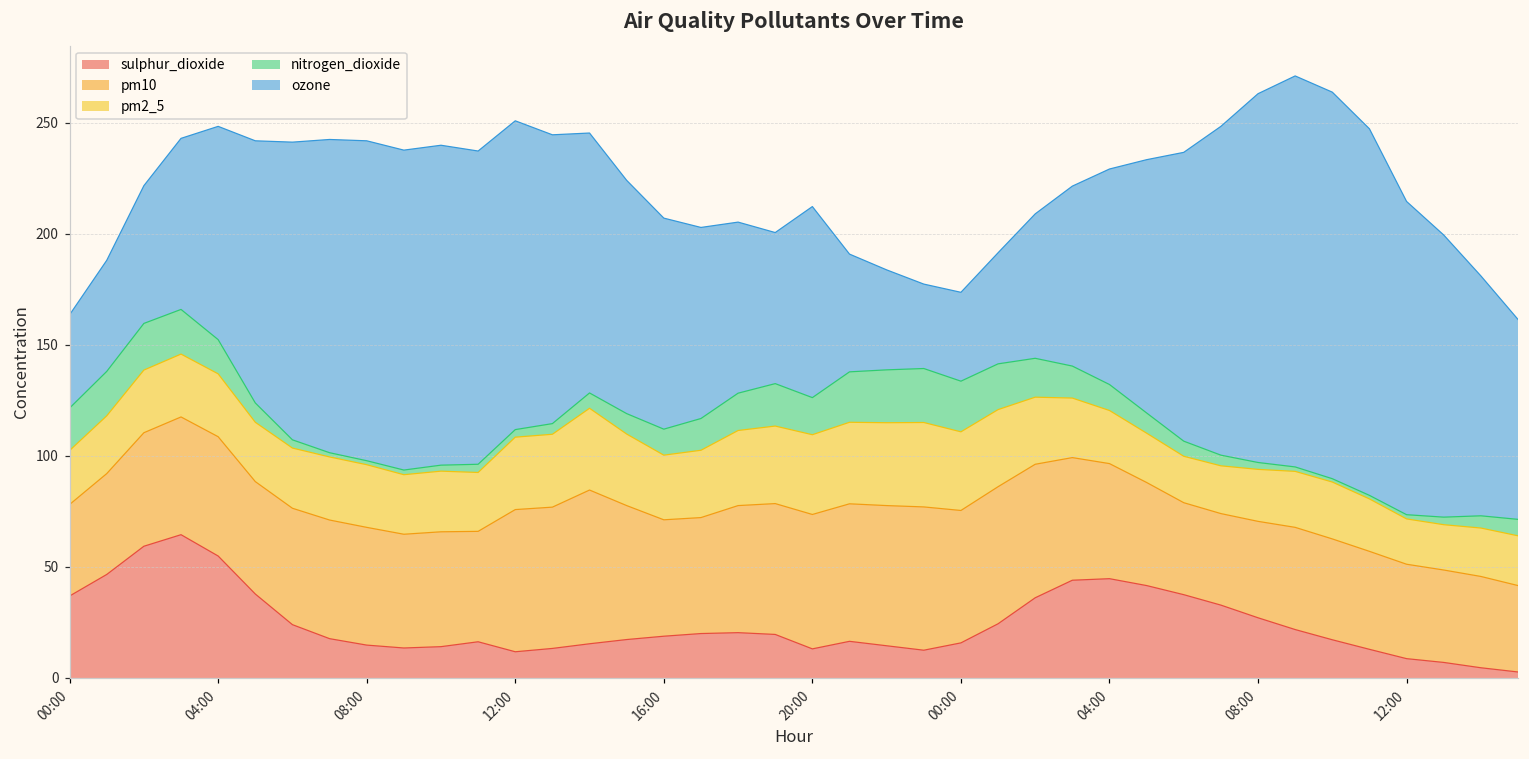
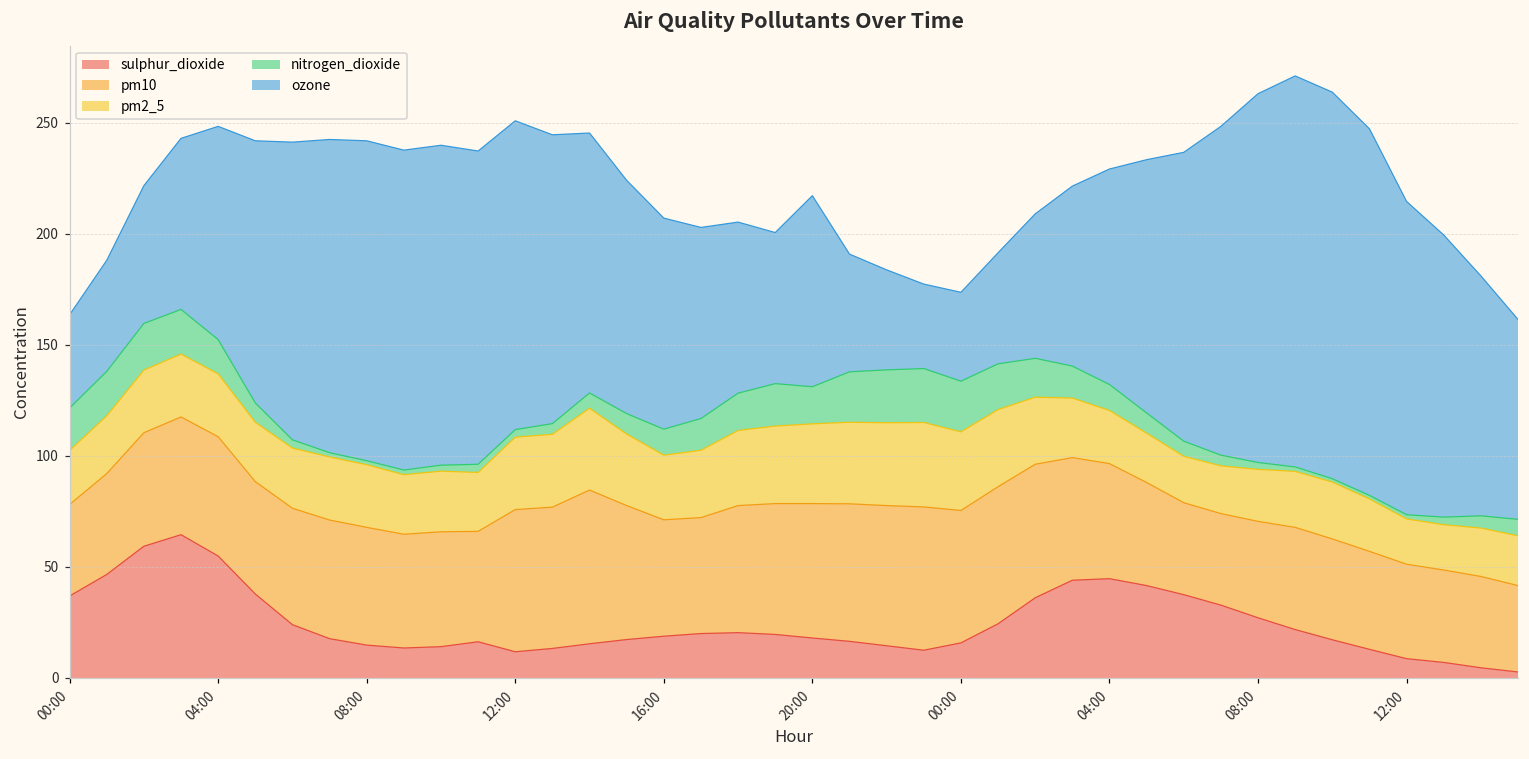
sulphur_dioxide, 20:00: 13 -> 18
